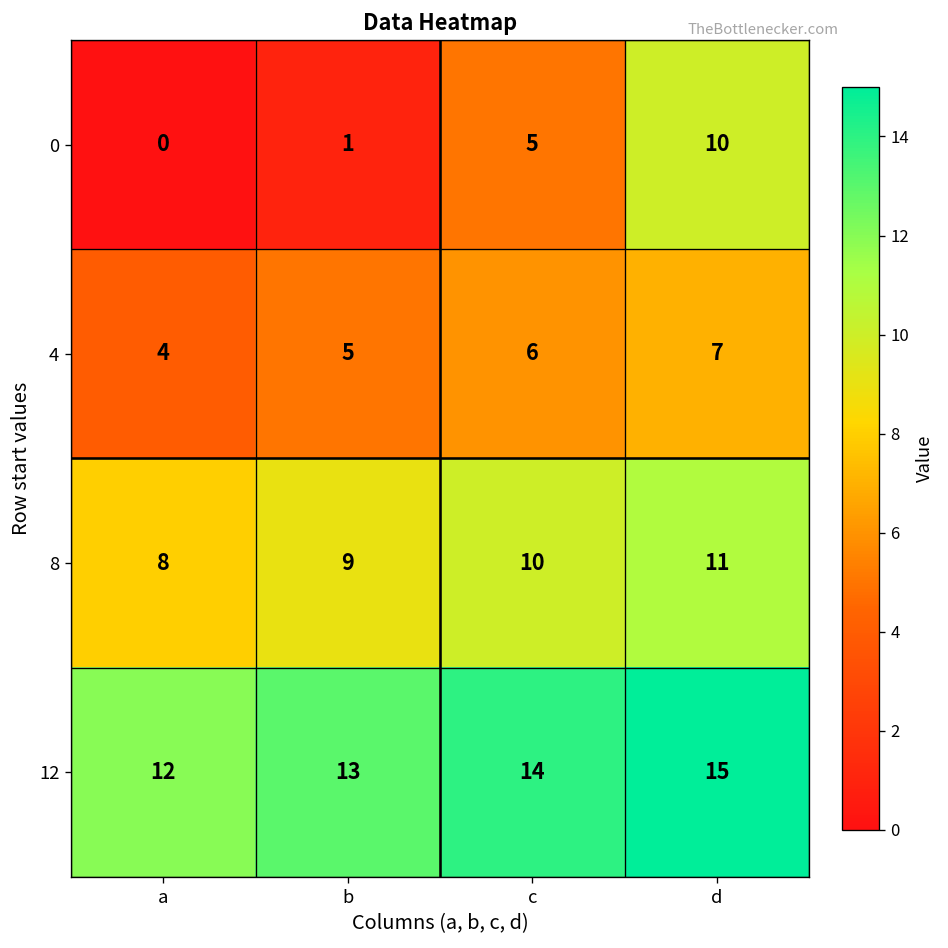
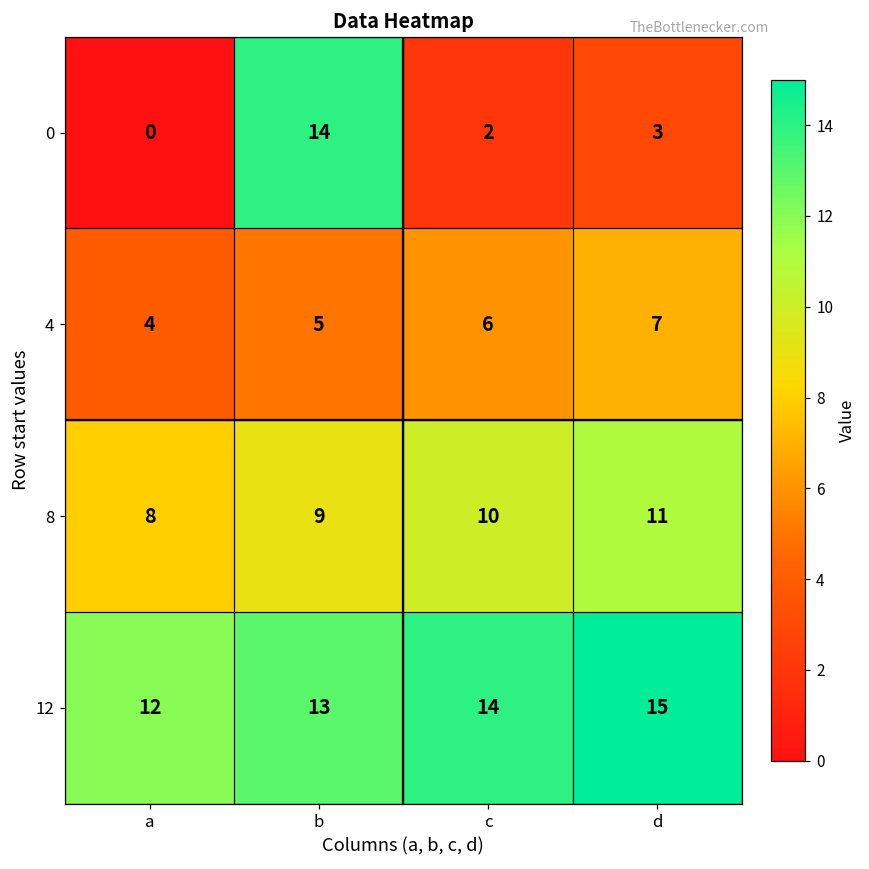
0, b: 1 -> 14
0, c: 5 -> 2
0, d: 10 -> 3
